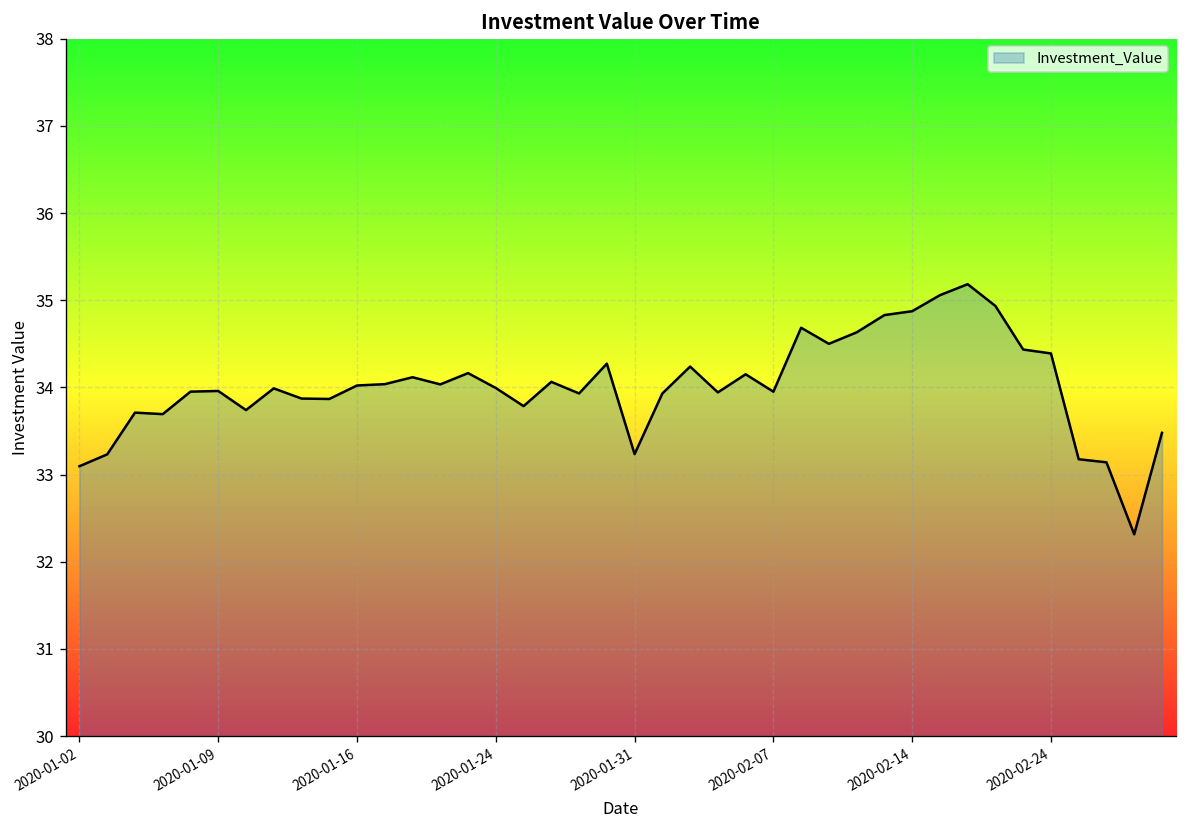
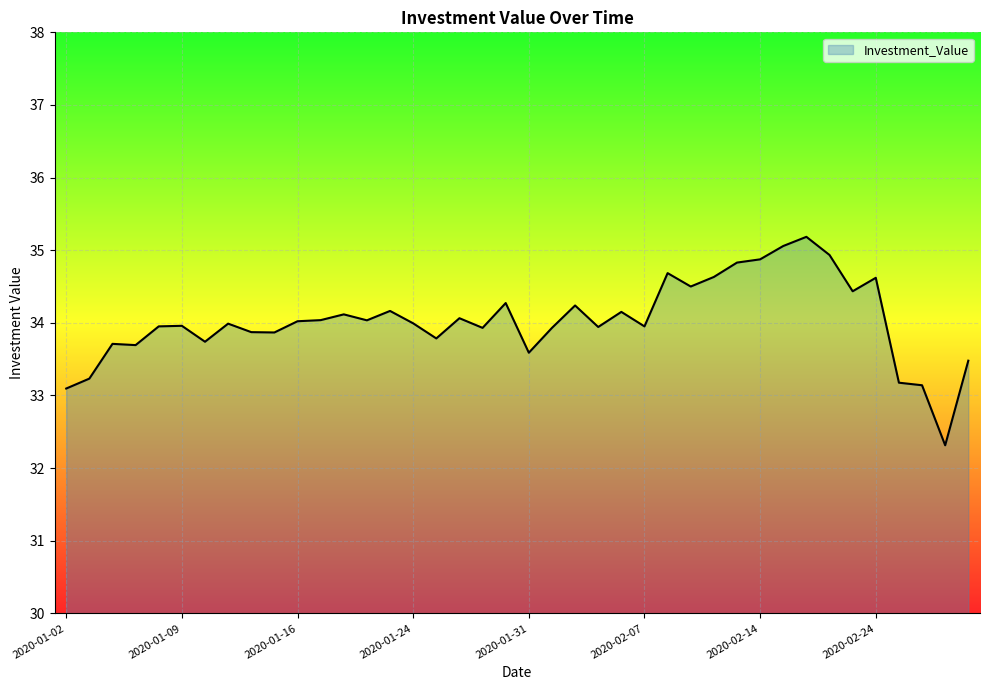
2020-01-31: 33.2 -> 33.6
2020-02-24: 34.4 -> 34.6
